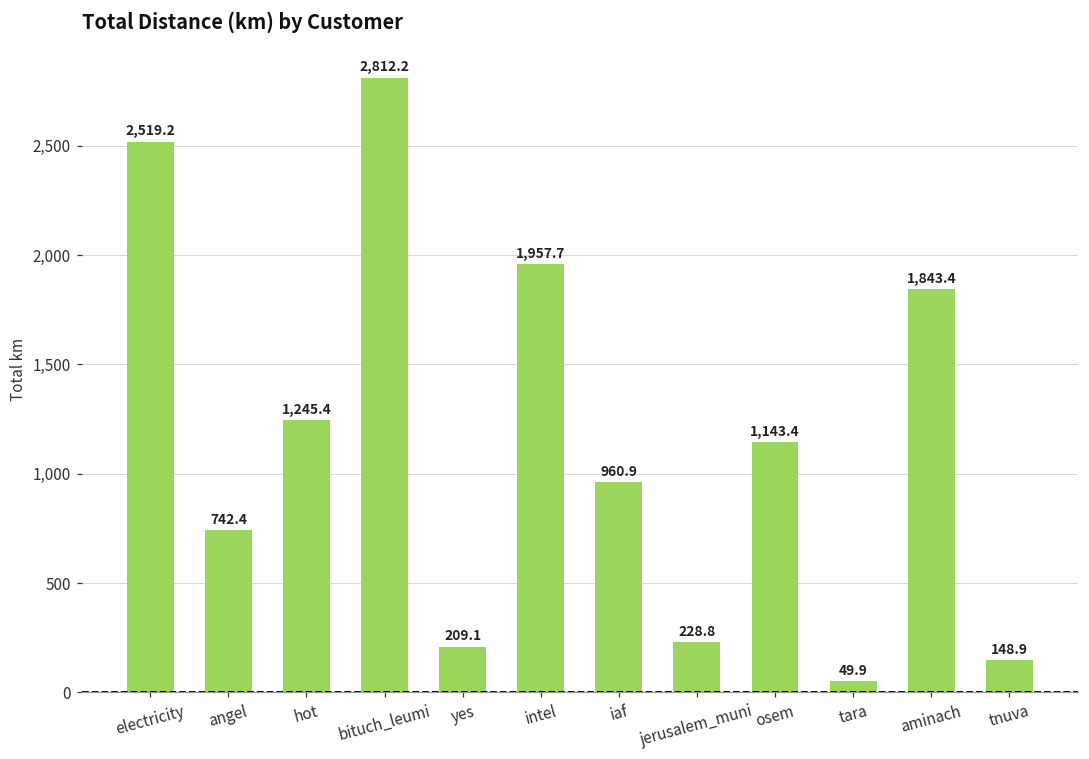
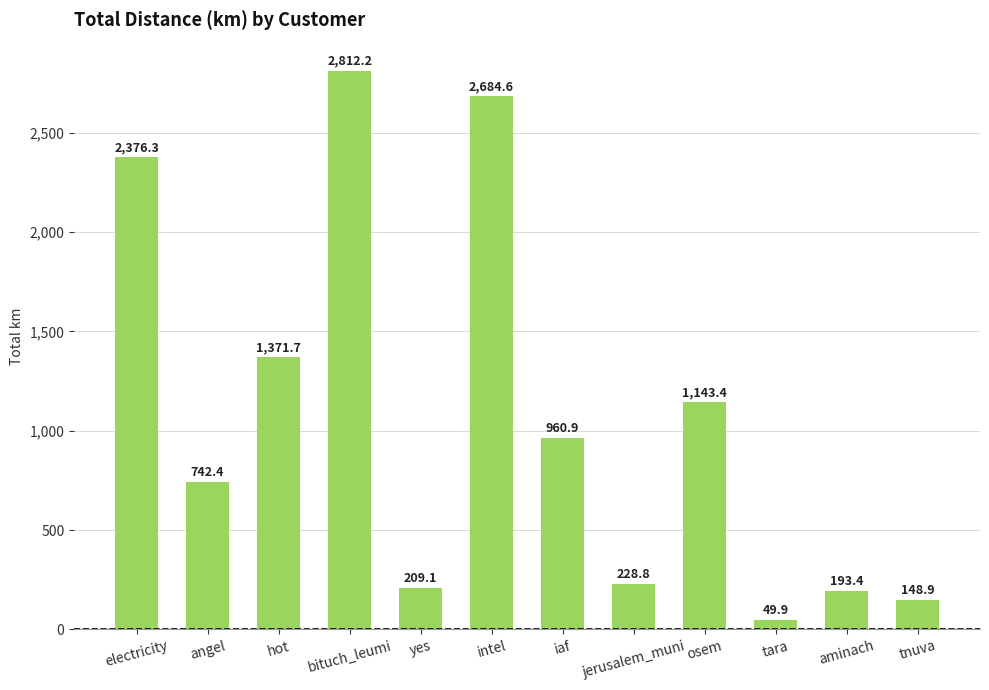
electricity: 2,519.2 -> 2,376.3
hot: 1,245.4 -> 1,371.7
intel: 1,957.7 -> 2,684.6
aminach: 1,843.4 -> 193.4
